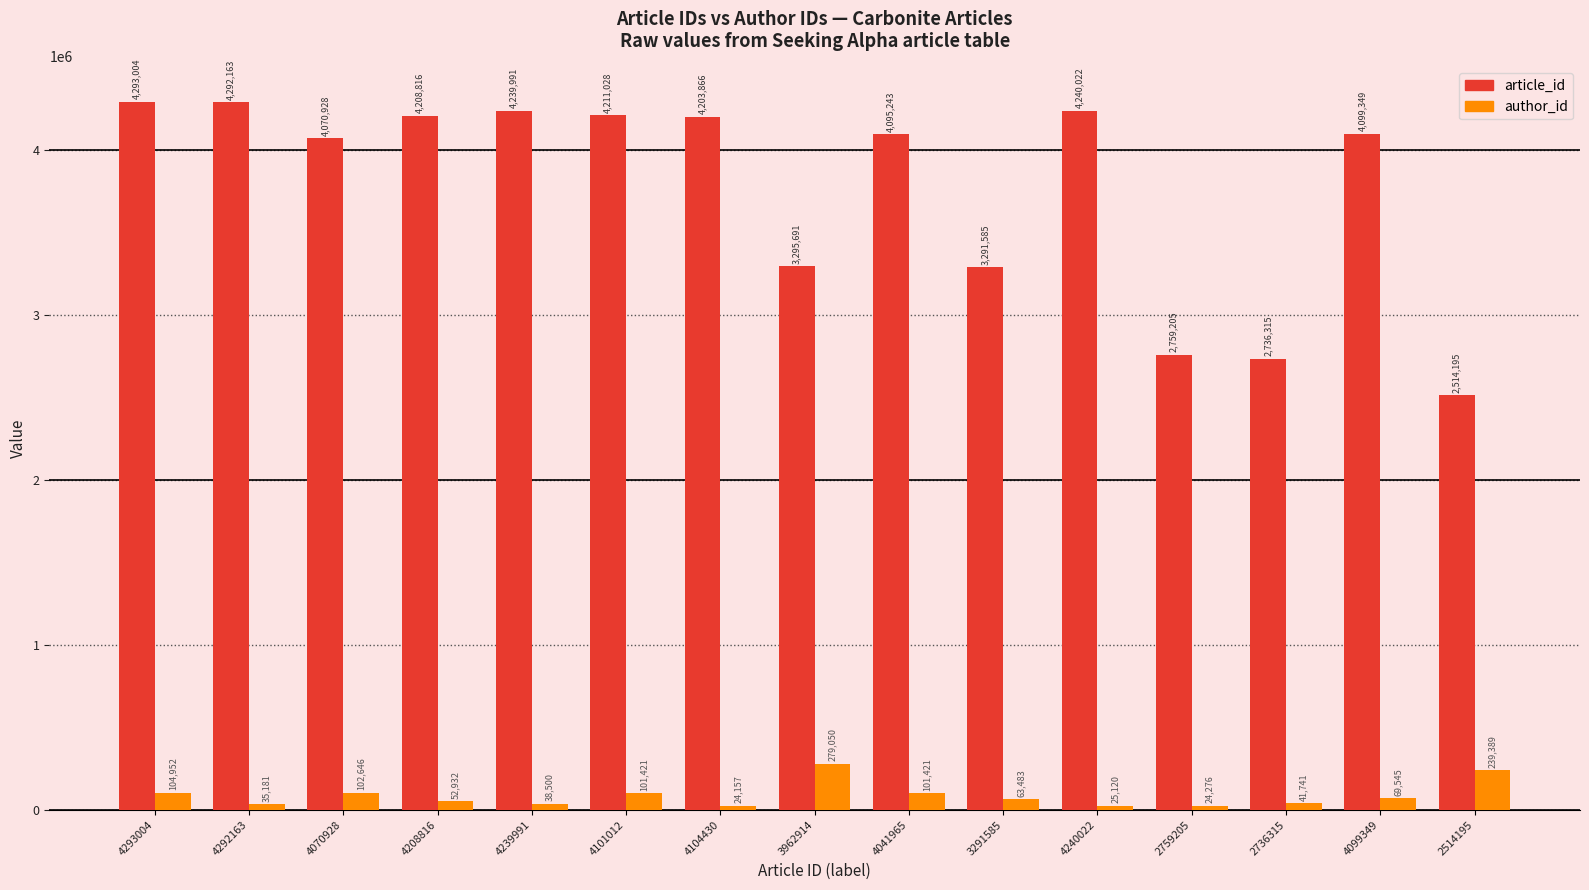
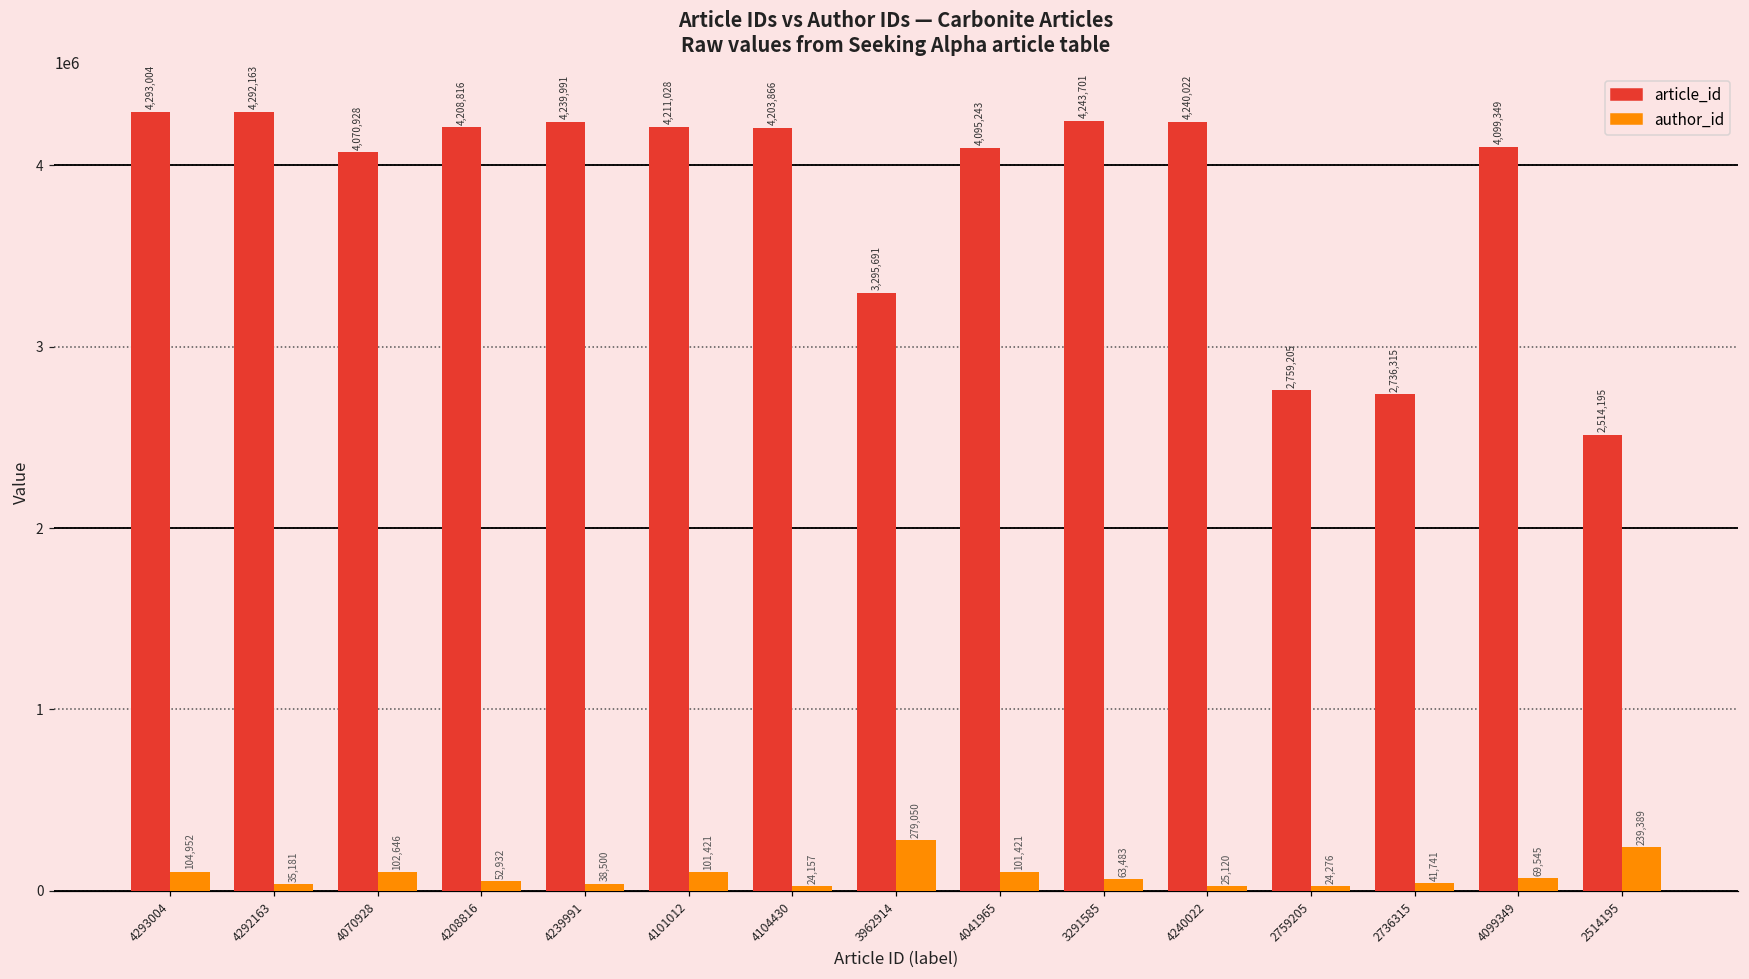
article_id, 3291585: 3,291,585 -> 4,243,701
